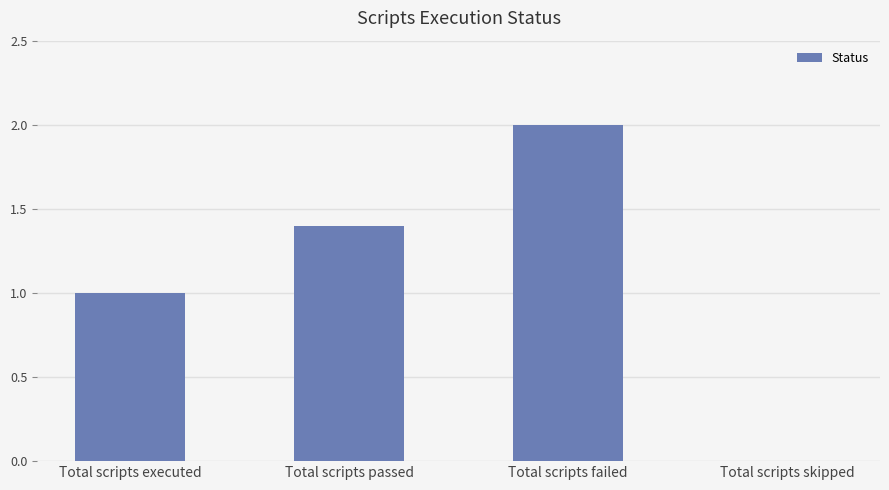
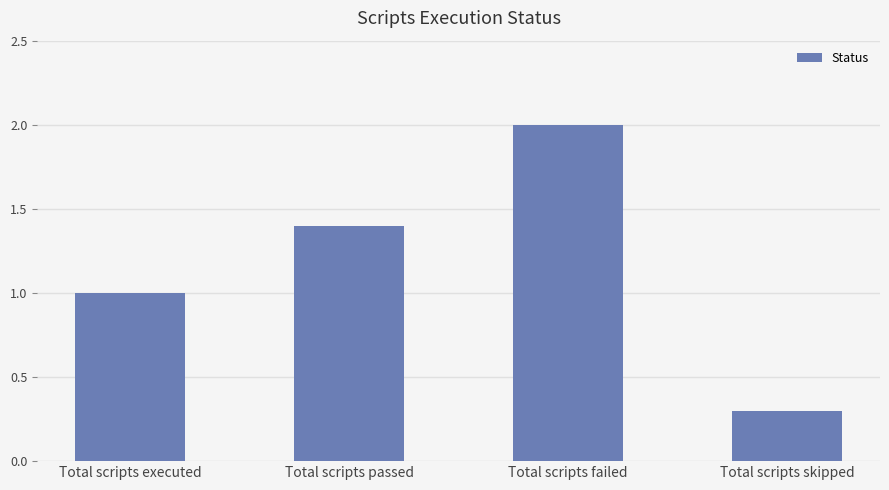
Total scripts skipped: 0.0 -> 0.3
